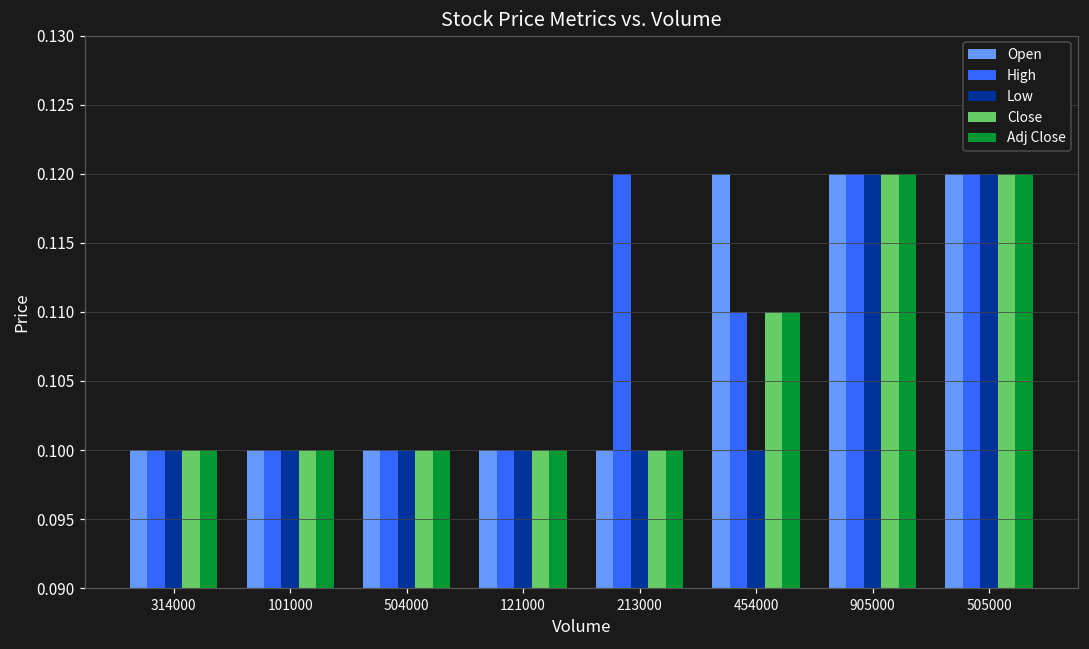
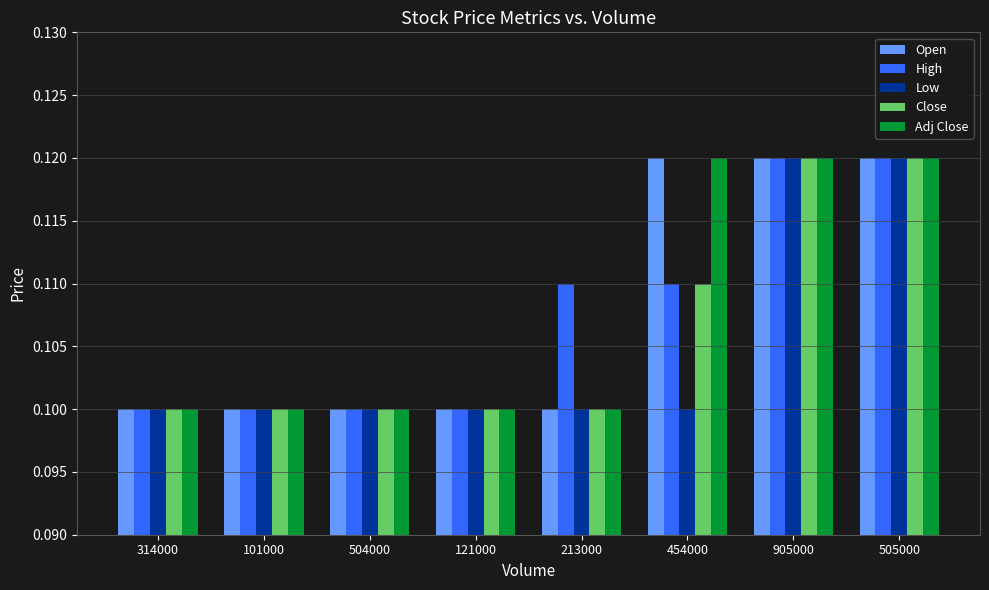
High, 213000: 0.12 -> 0.11
Adj Close, 454000: 0.11 -> 0.12
